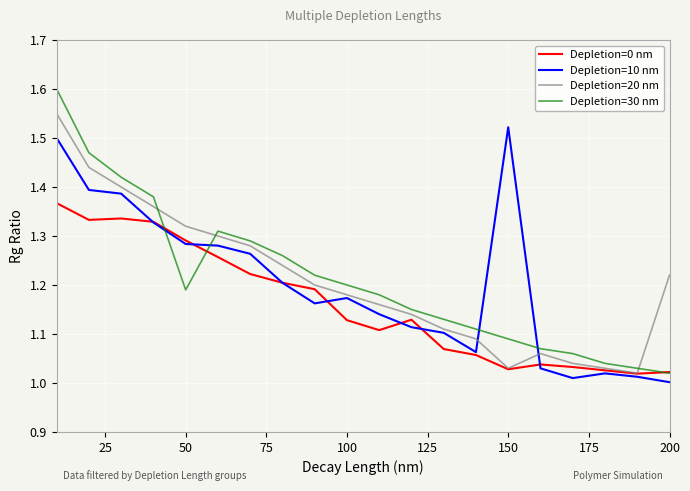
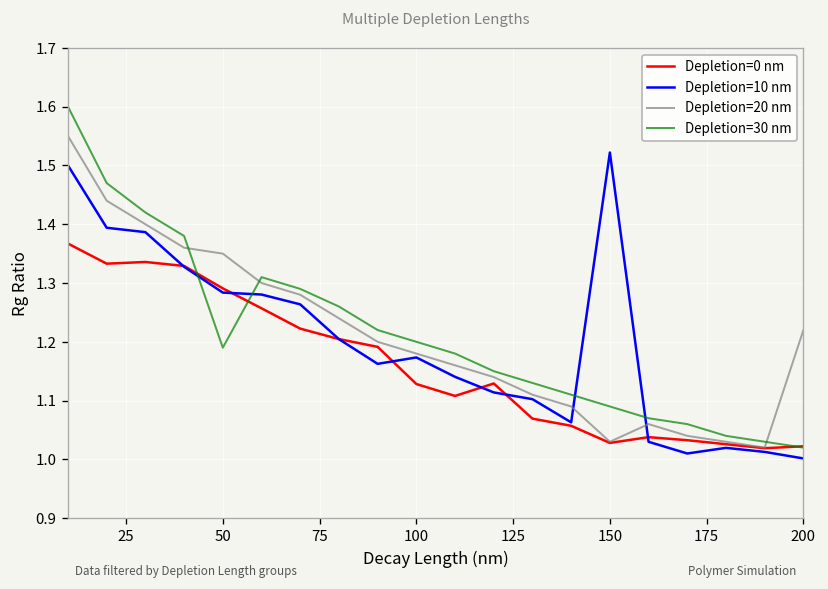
Depletion=20 nm, 50: 1.32 -> 1.35
